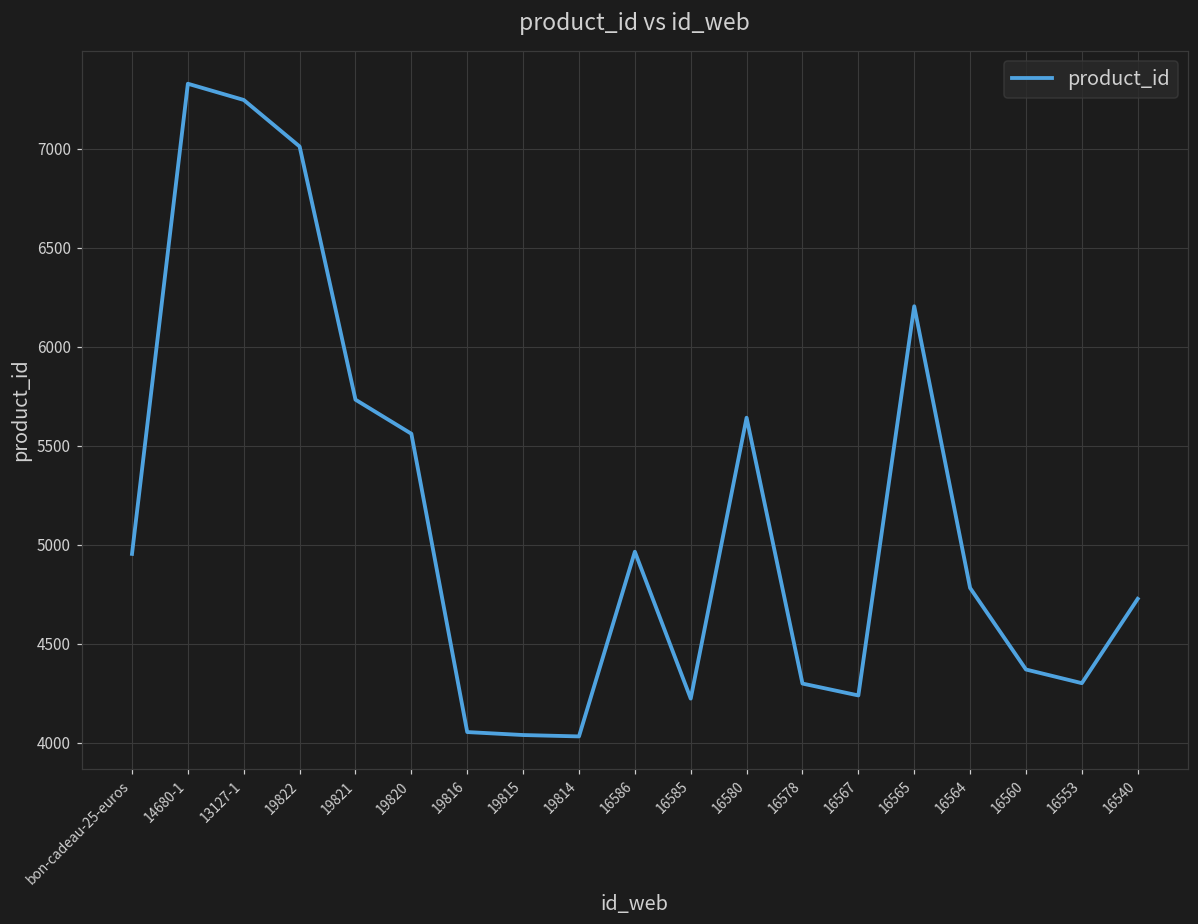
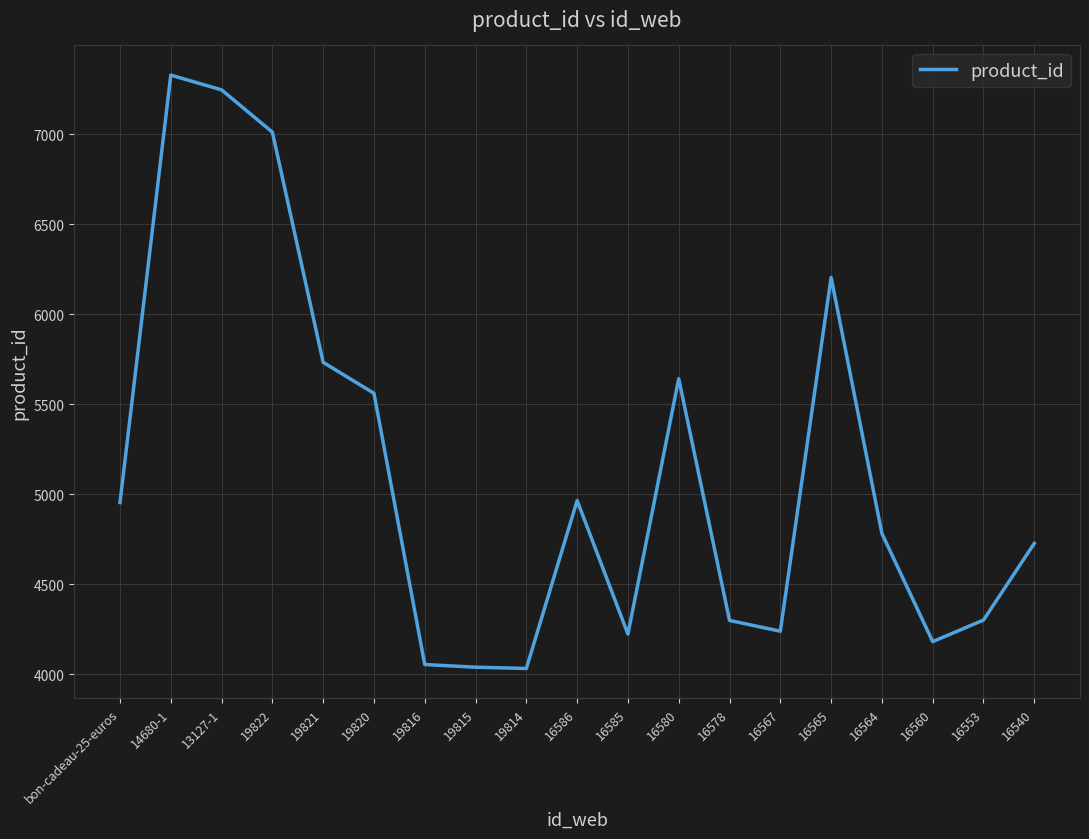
16560: 4370 -> 4180
